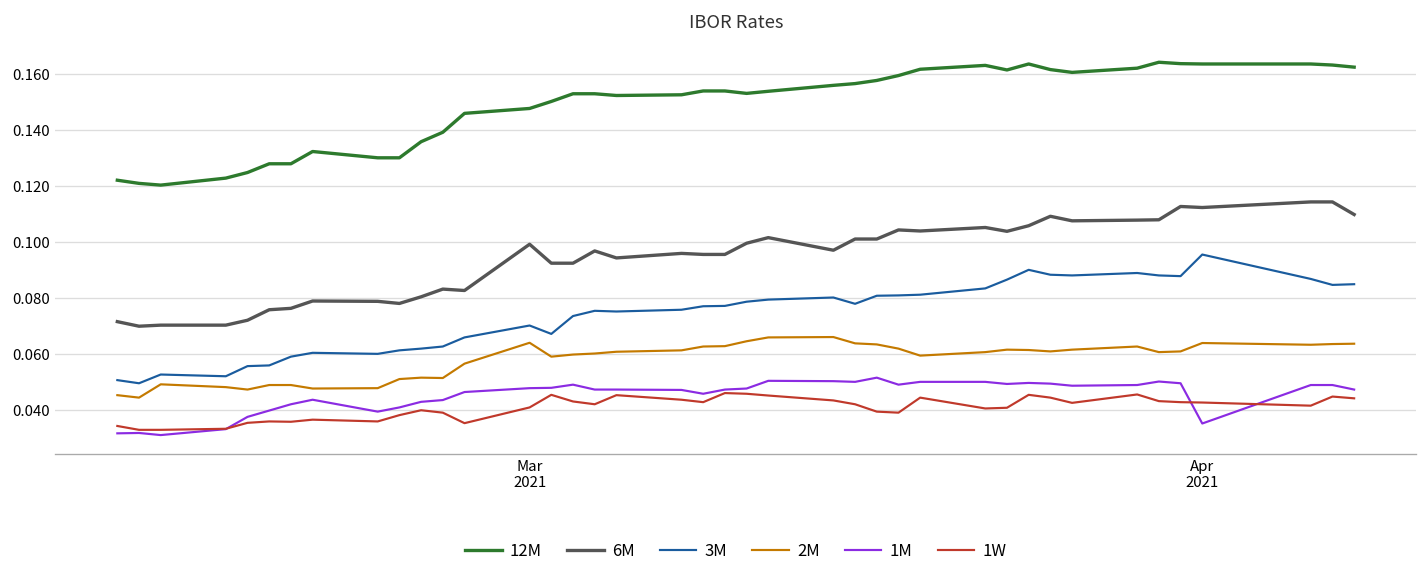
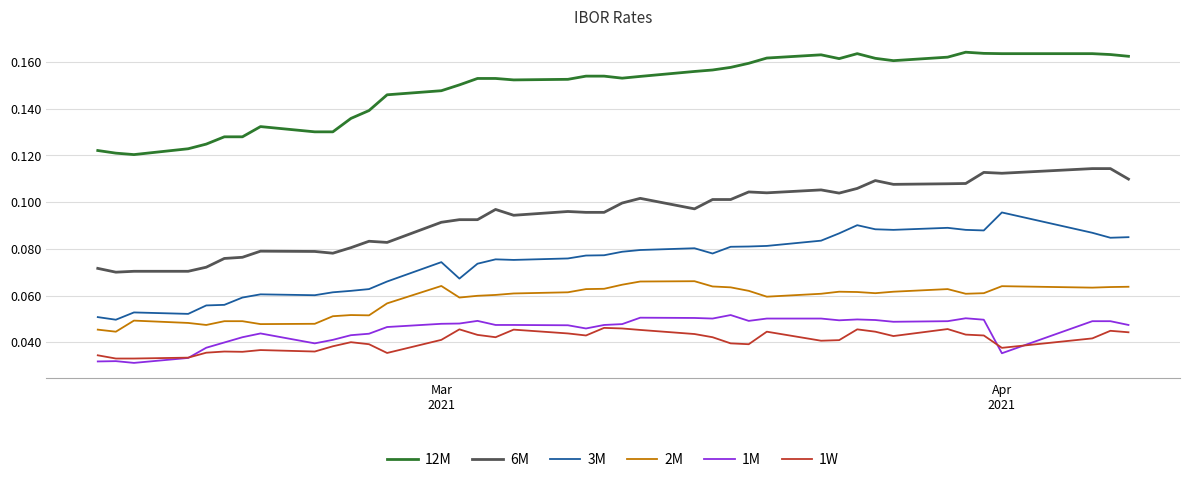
6M, Mar 2021: 0.099 -> 0.091
3M, Mar 2021: 0.070 -> 0.074
1W, Apr 2021: 0.043 -> 0.038
